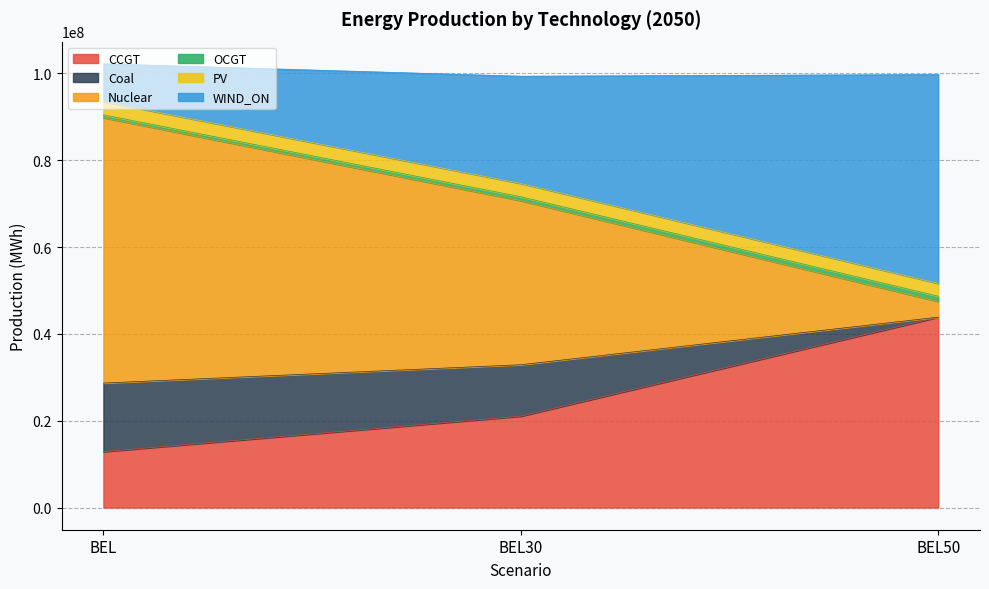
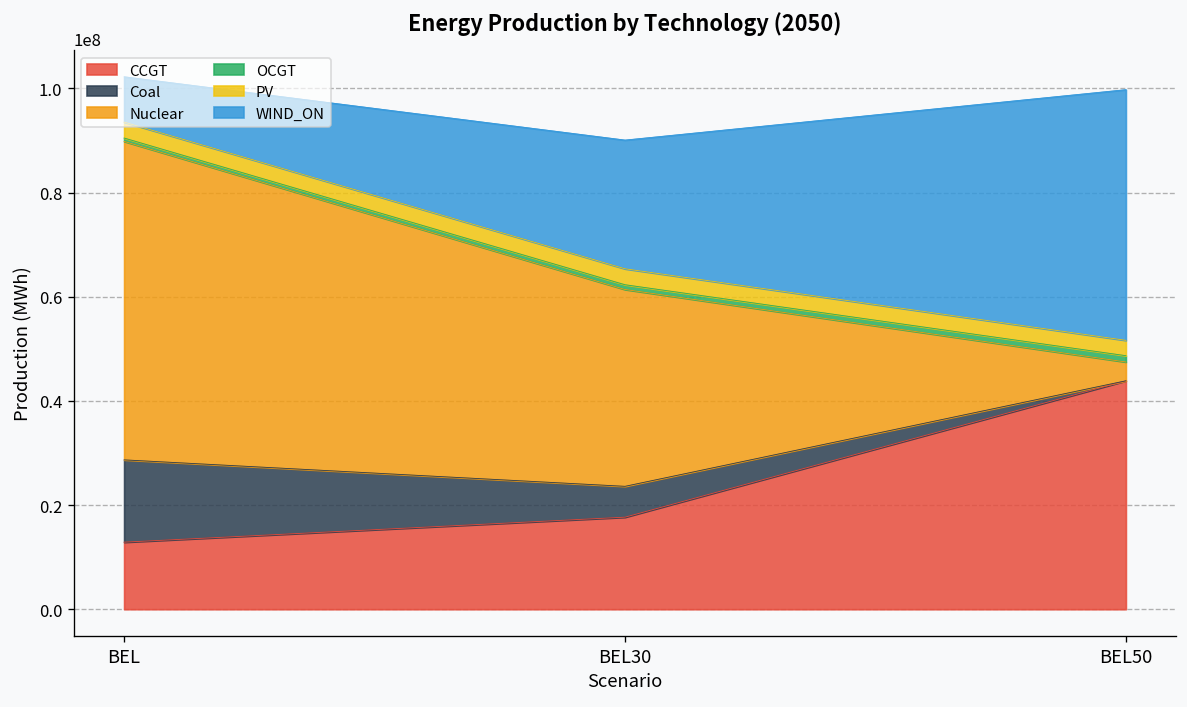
CCGT, BEL30: 21000000 -> 18000000
Coal, BEL30: 12000000 -> 6000000
